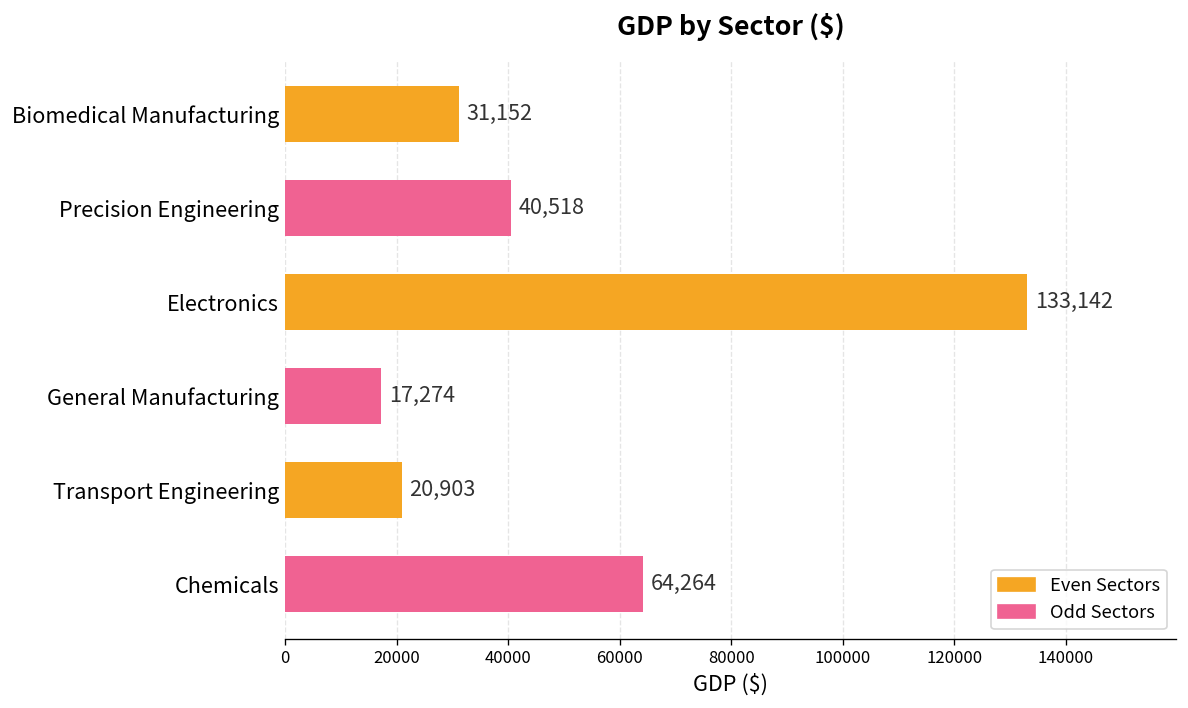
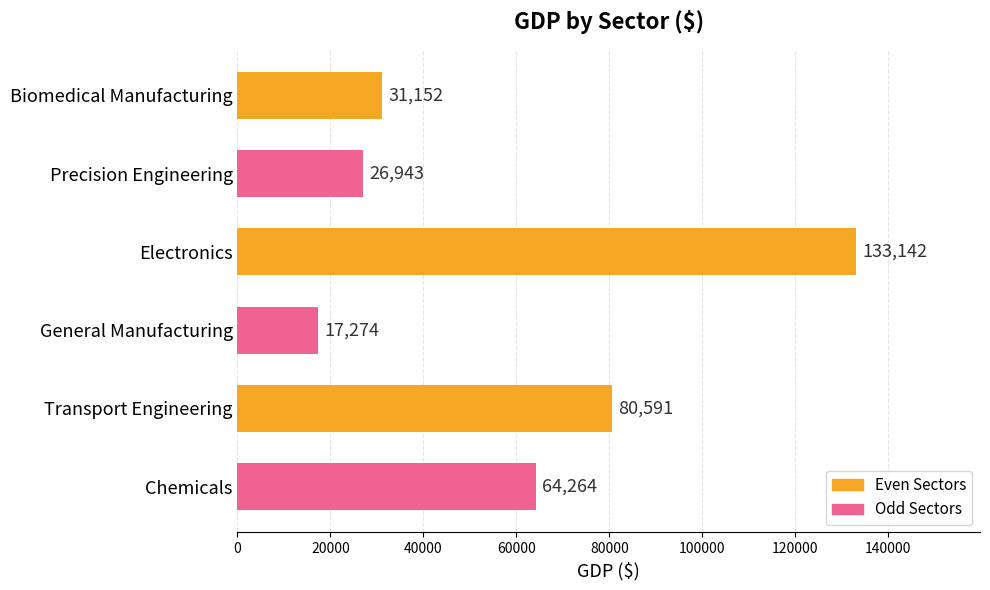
Precision Engineering: 40,518 -> 26,943
Transport Engineering: 20,903 -> 80,591
